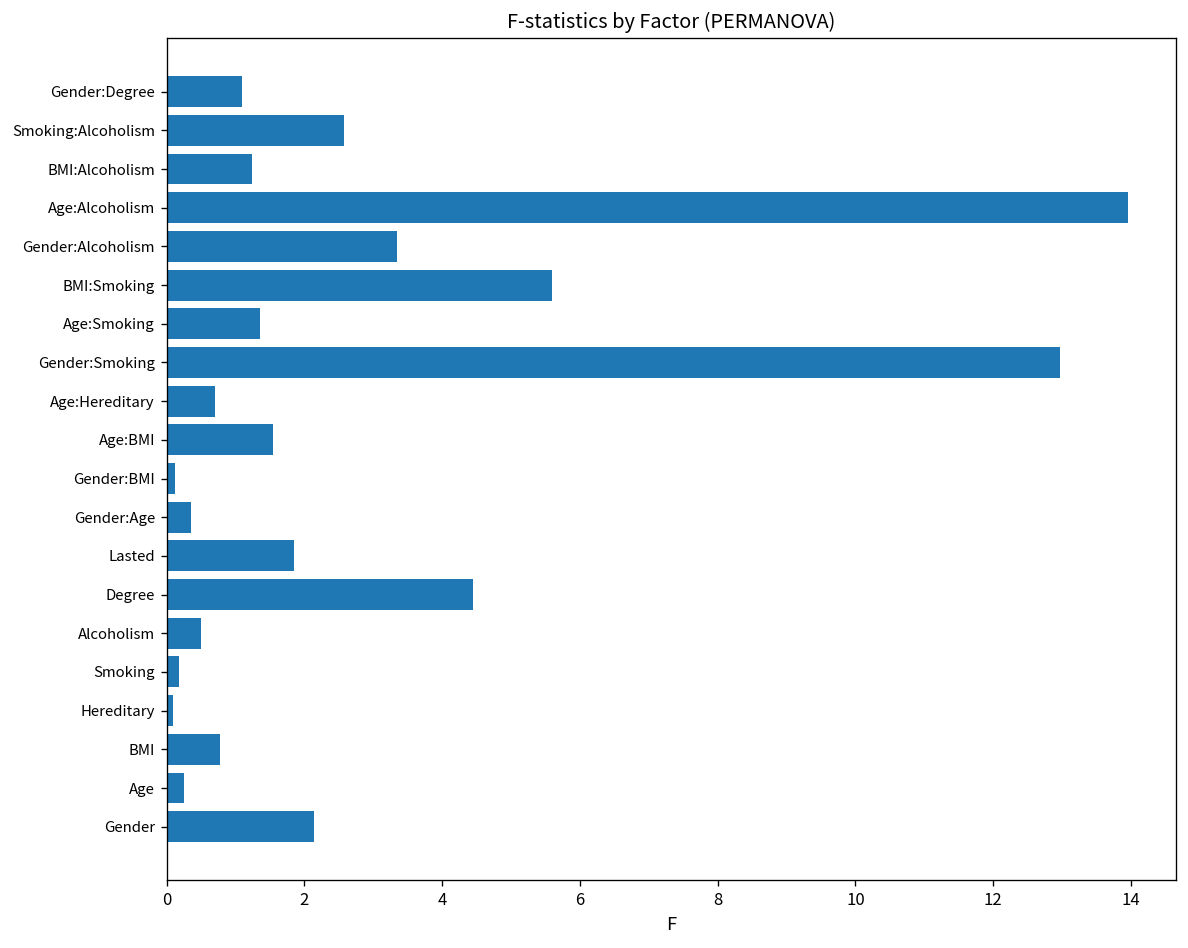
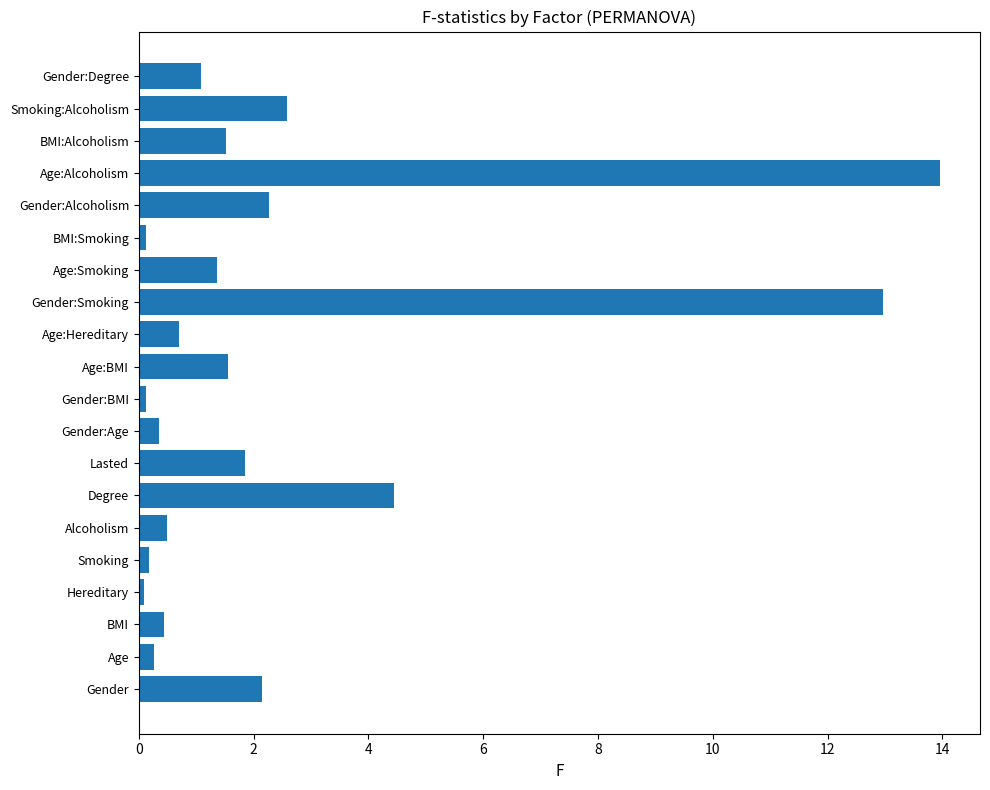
BMI:Alcoholism: 1.2 -> 1.5
Gender:Alcoholism: 3.3 -> 2.3
BMI:Smoking: 5.6 -> 0.1
BMI: 0.8 -> 0.4
